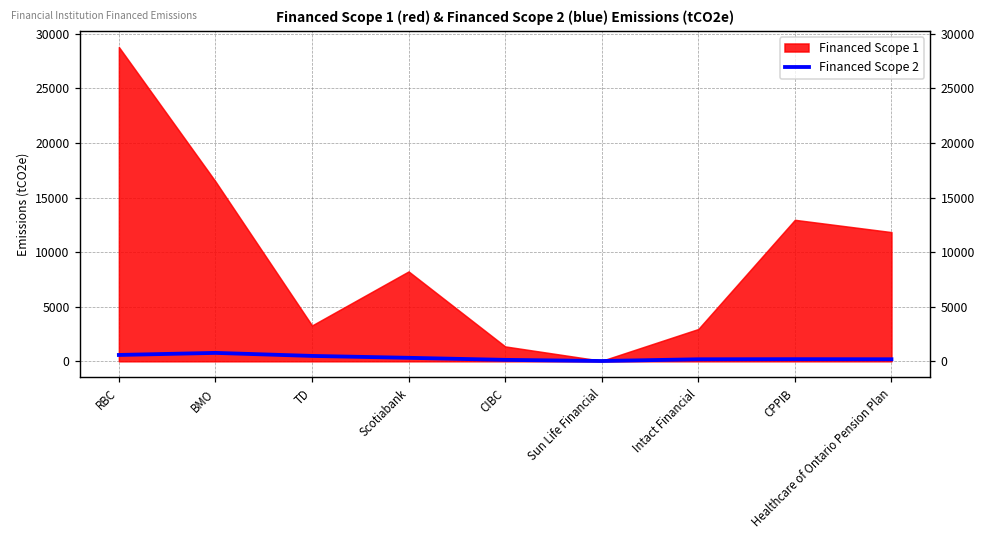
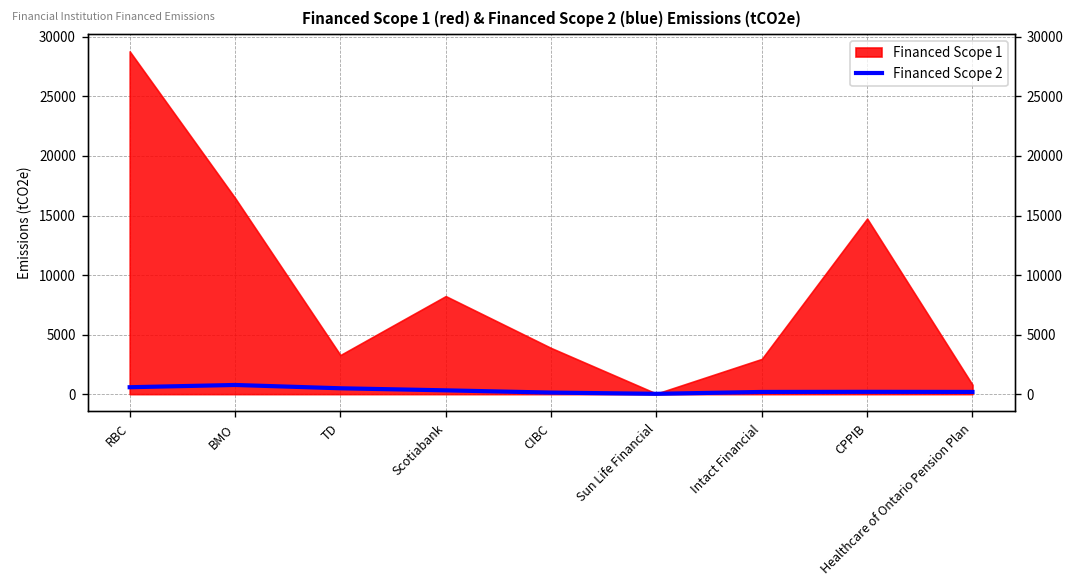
Financed Scope 1, CIBC: 1000 -> 4000
Financed Scope 1, CPPIB: 13000 -> 15000
Financed Scope 1, Healthcare of Ontario Pension Plan: 12000 -> 1000
